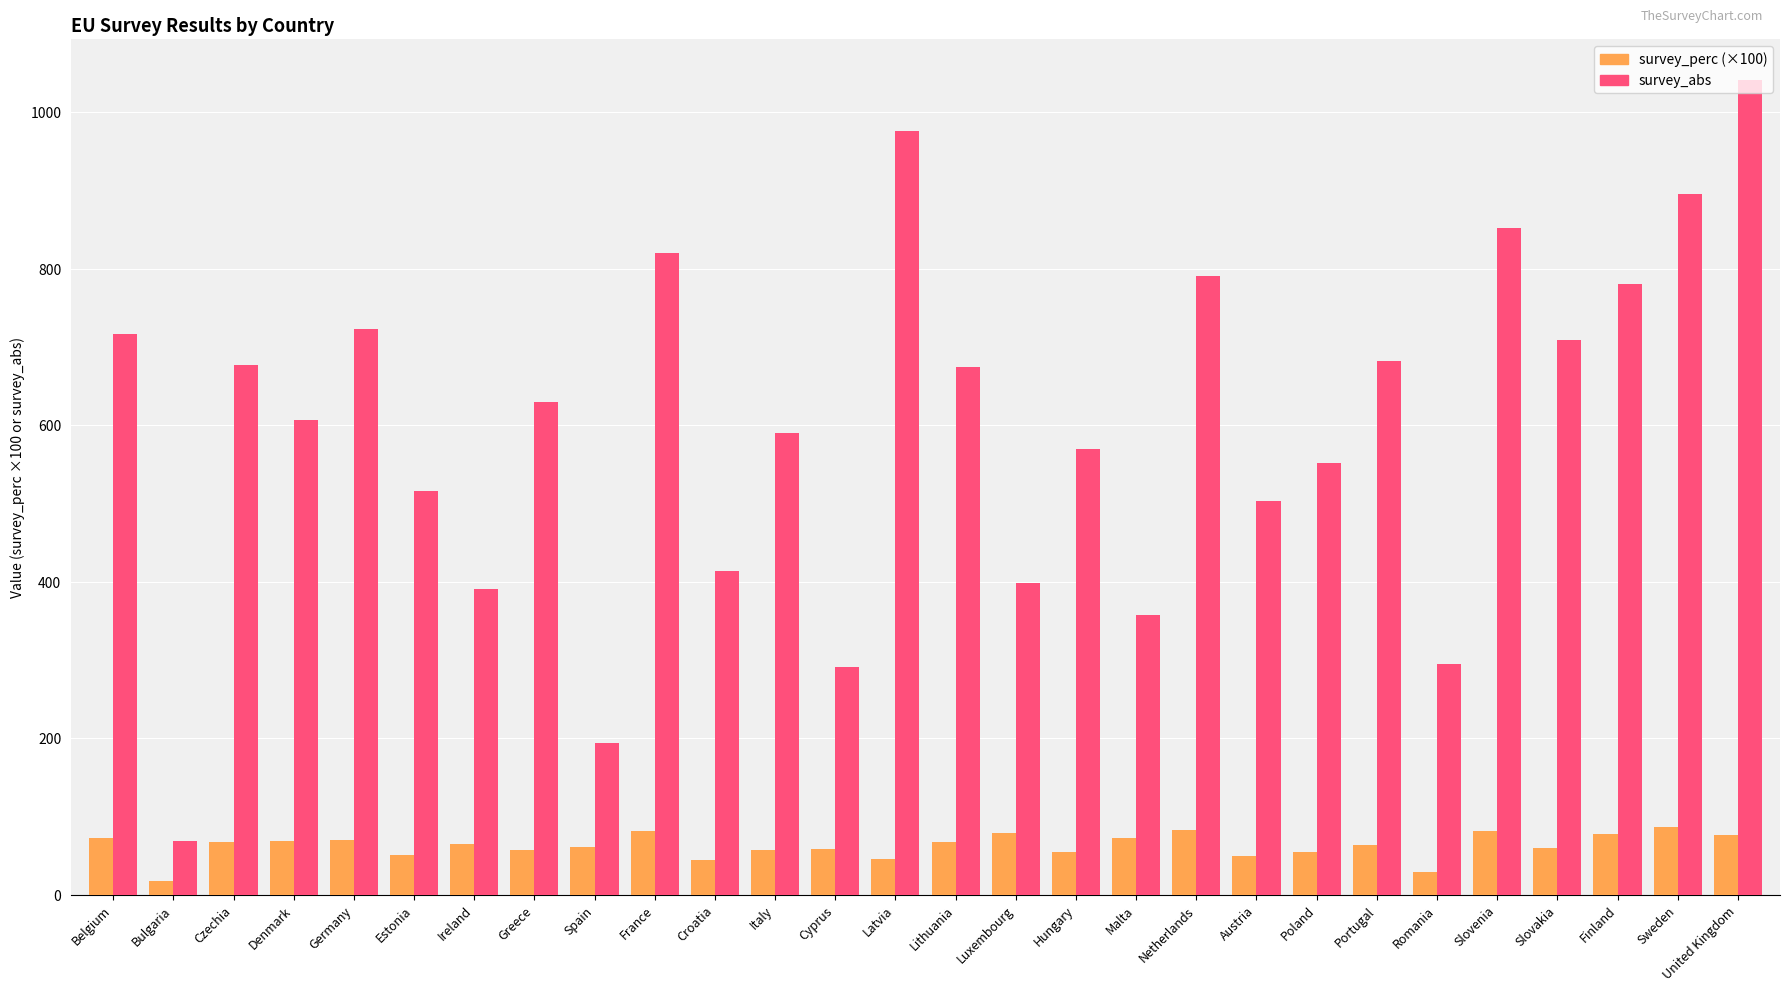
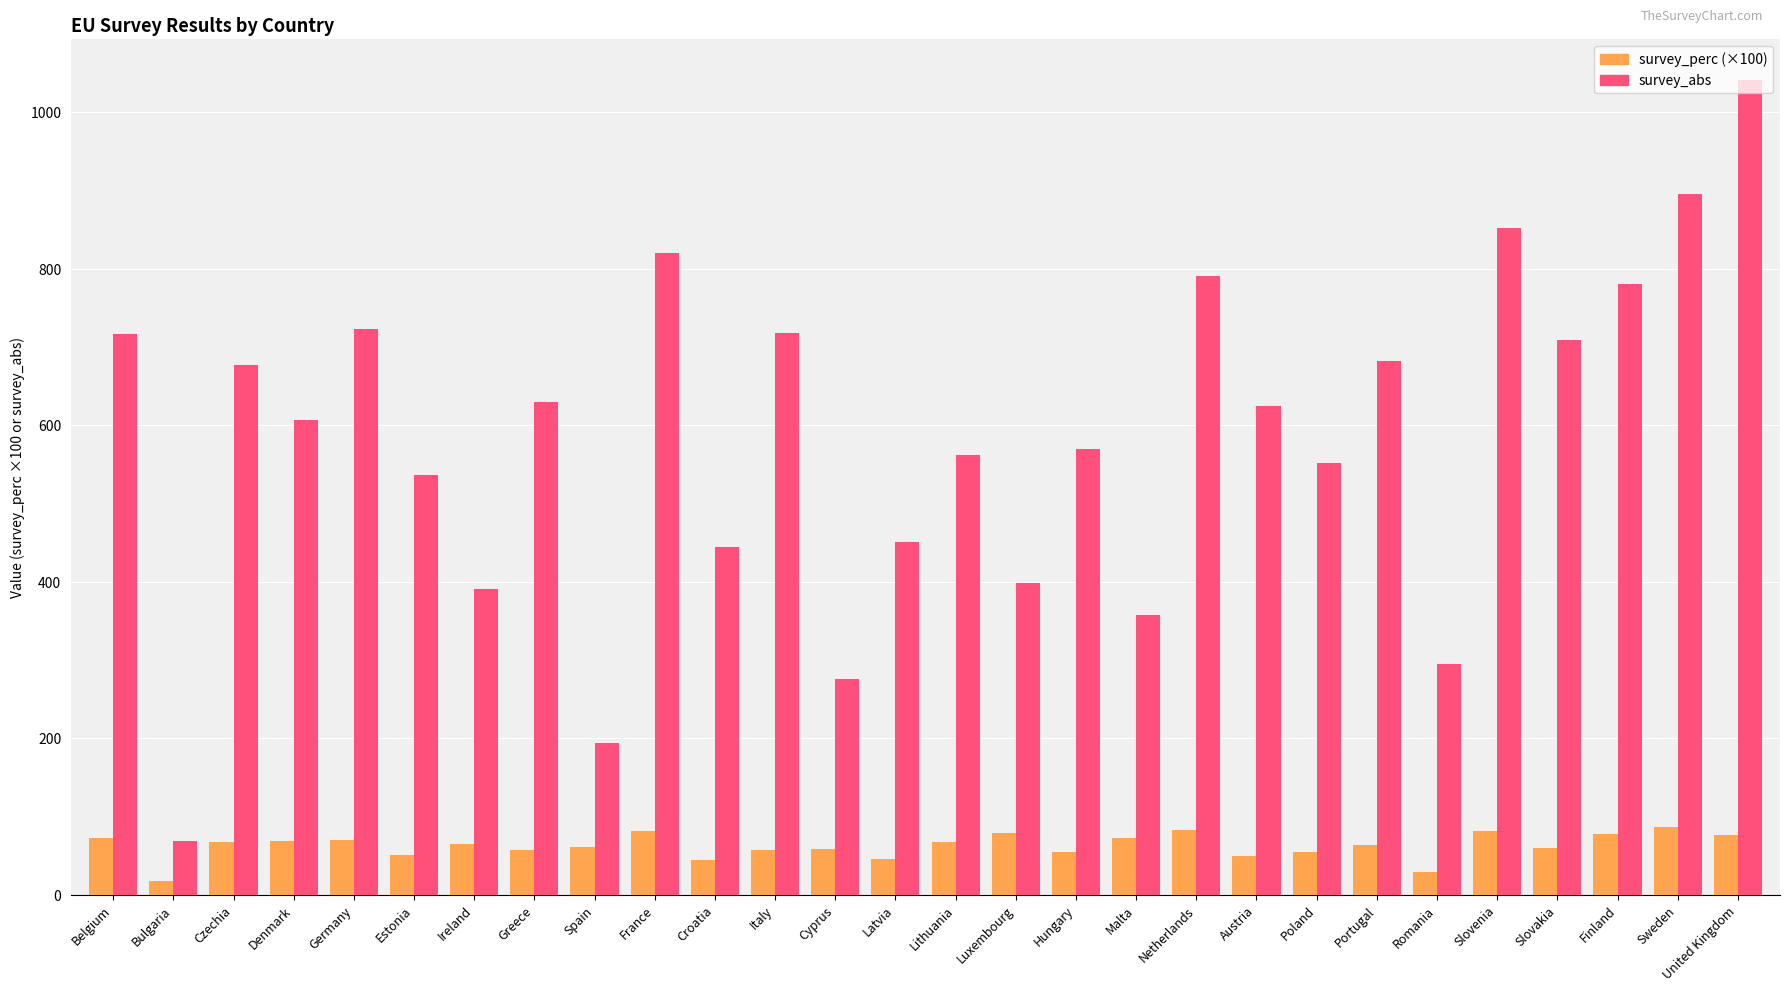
survey_abs, Estonia: 520 -> 540
survey_abs, Croatia: 410 -> 440
survey_abs, Italy: 590 -> 720
survey_abs, Cyprus: 290 -> 280
survey_abs, Latvia: 980 -> 450
survey_abs, Lithuania: 670 -> 560
survey_abs, Austria: 500 -> 620
